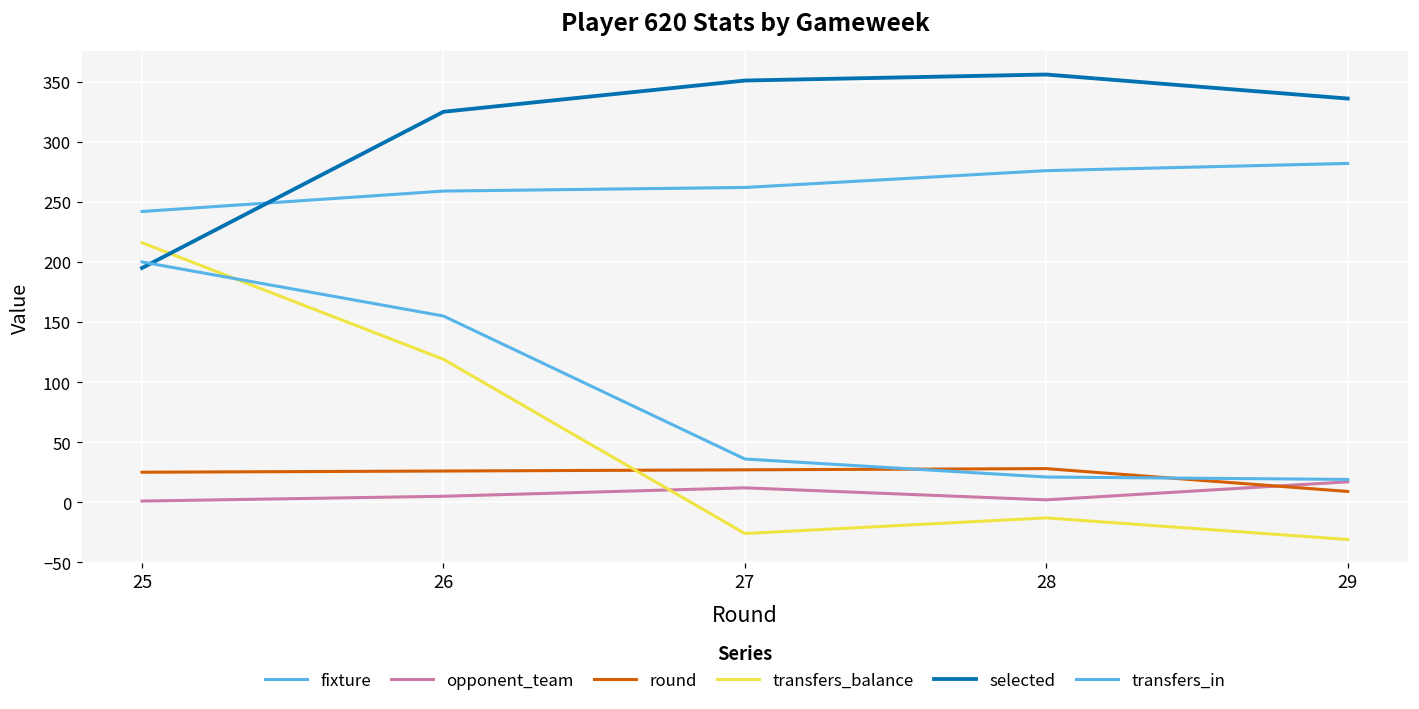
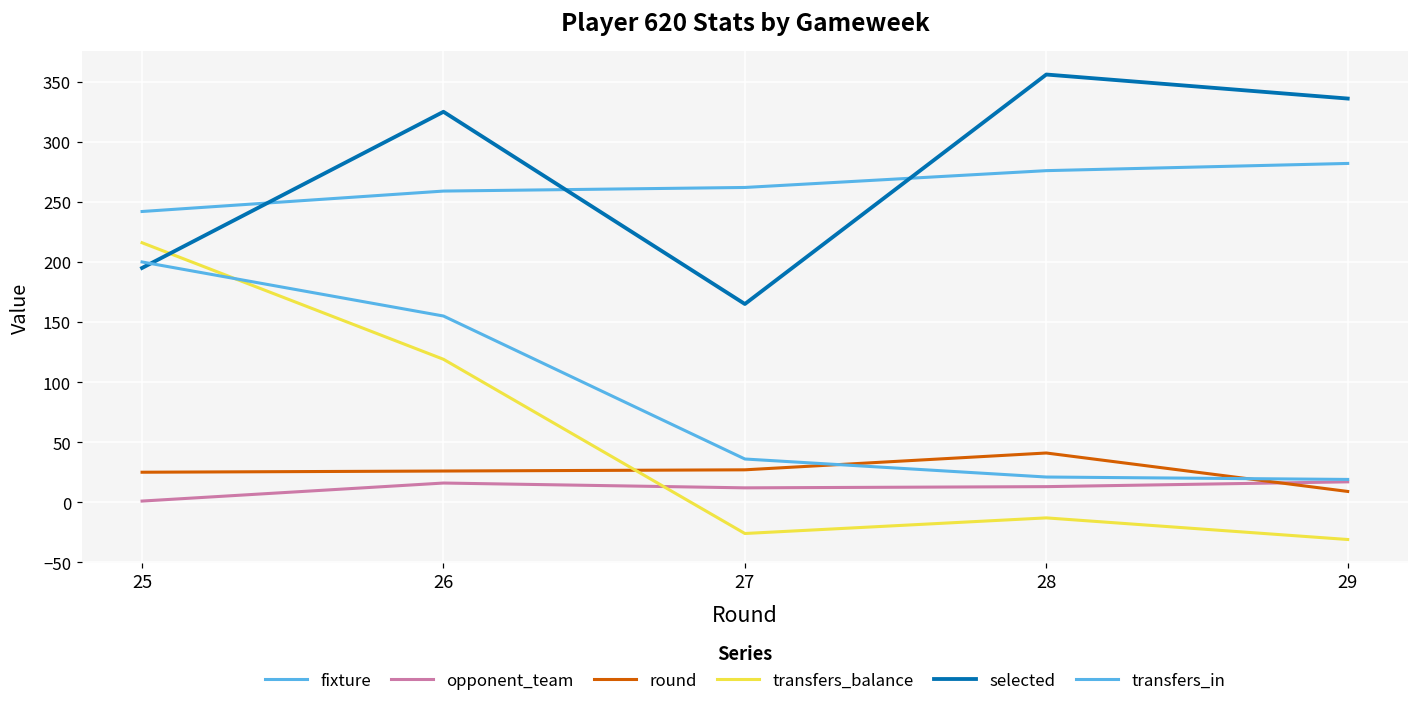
opponent_team, 26: 5 -> 16
selected, 27: 351 -> 165
opponent_team, 28: 2 -> 13
round, 28: 28 -> 41
